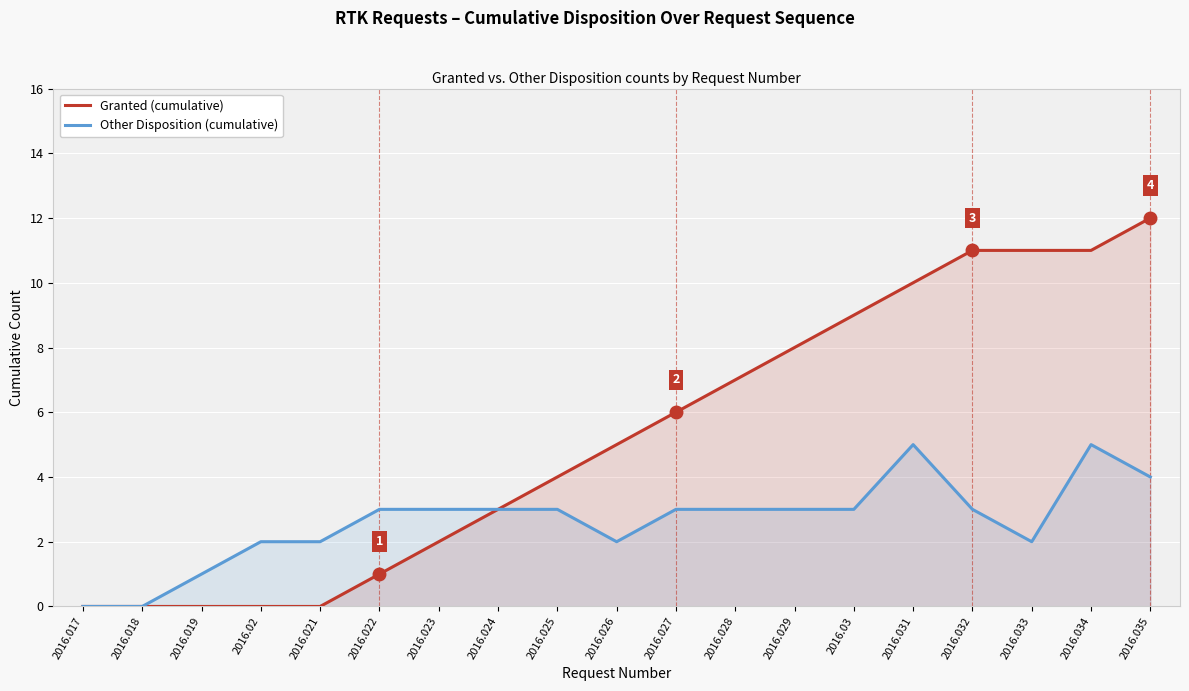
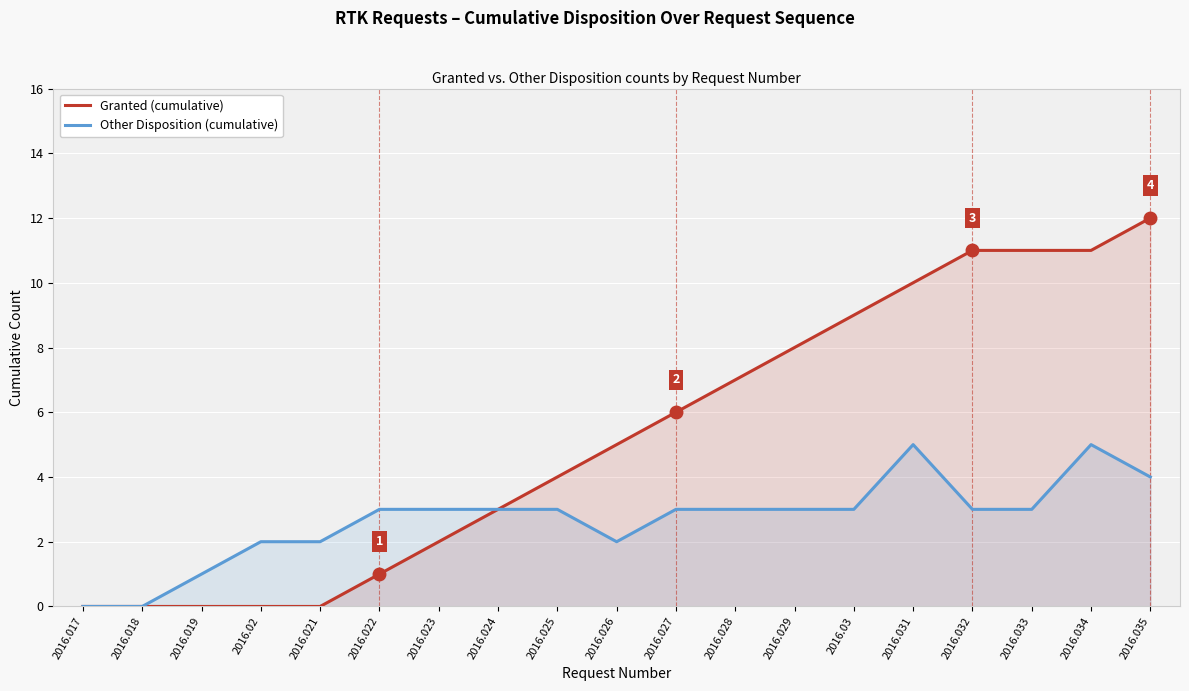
Other Disposition (cumulative), 2016.033: 2 -> 3
